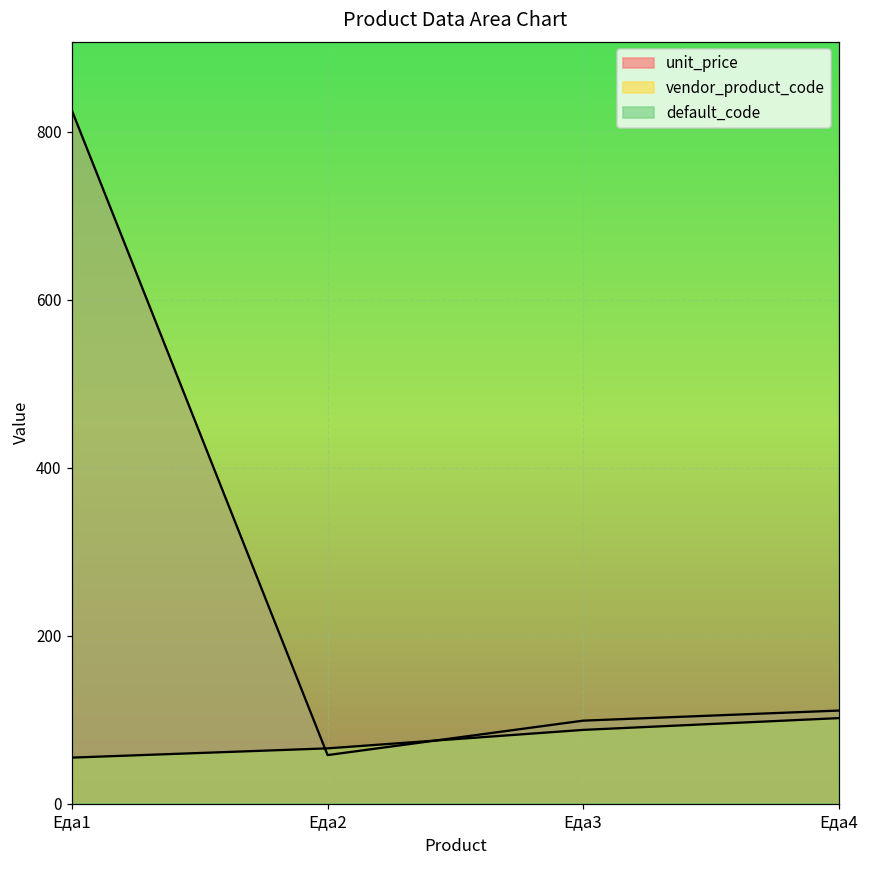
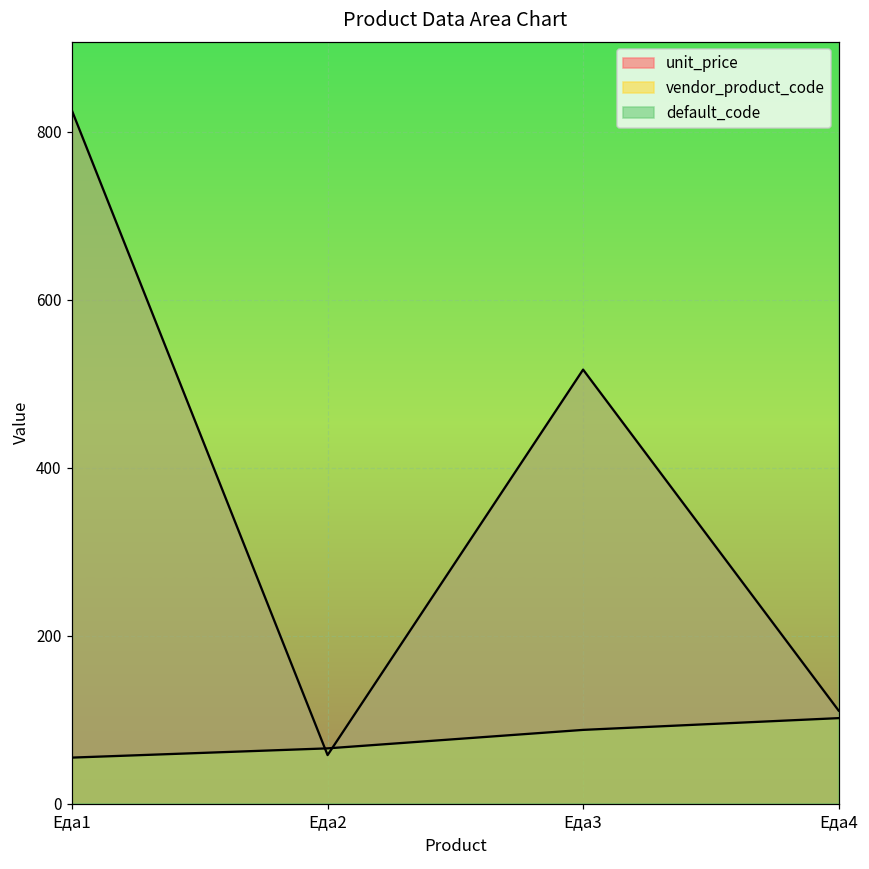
unit_price, Еда3: 100 -> 520
